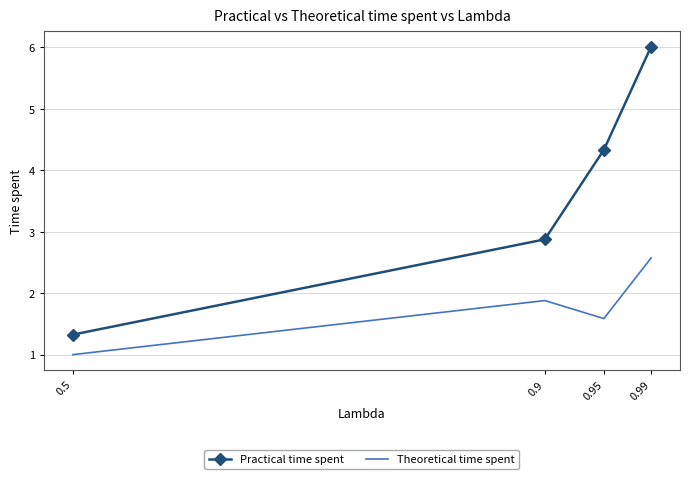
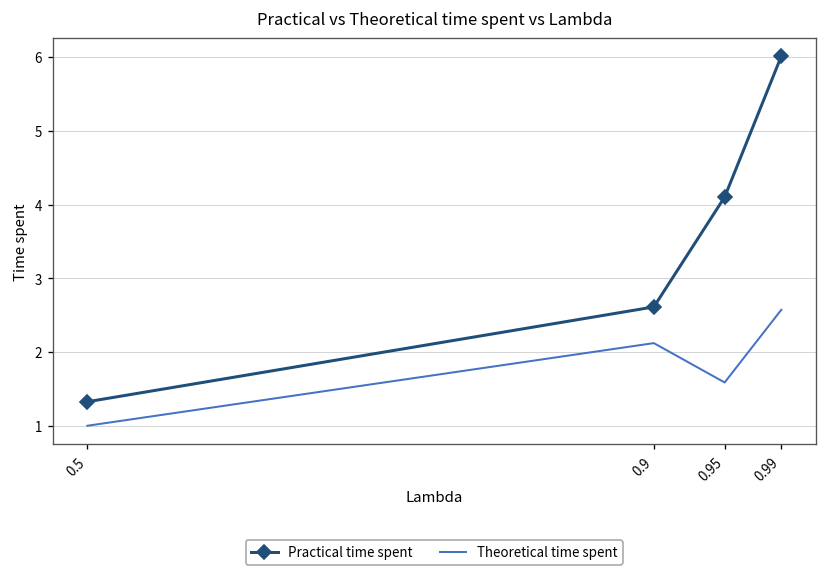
Practical time spent, 0.9: 2.9 -> 2.6
Theoretical time spent, 0.9: 1.9 -> 2.1
Practical time spent, 0.95: 4.3 -> 4.1
